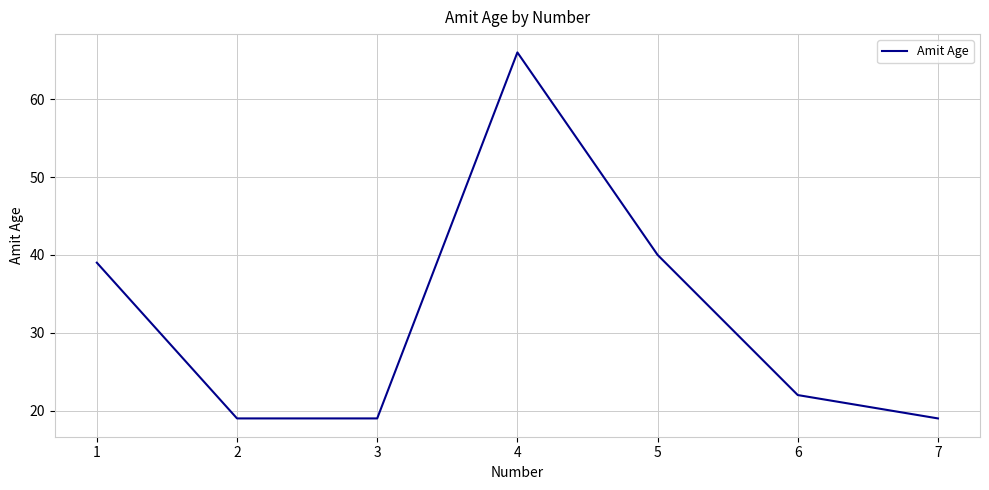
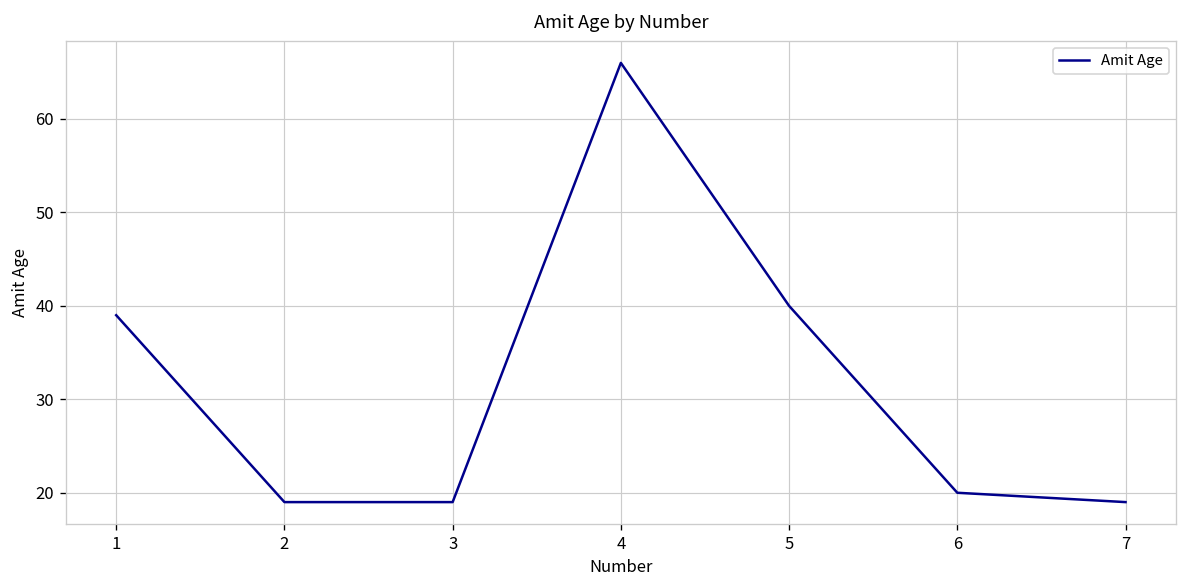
6: 22 -> 20
